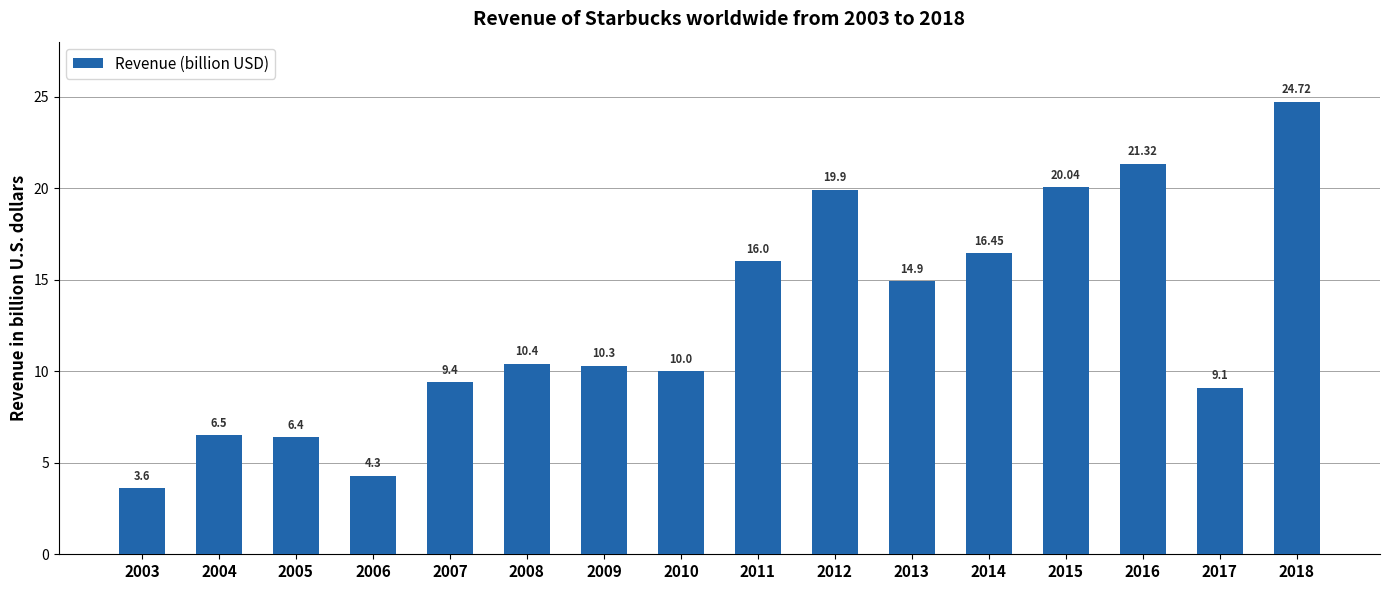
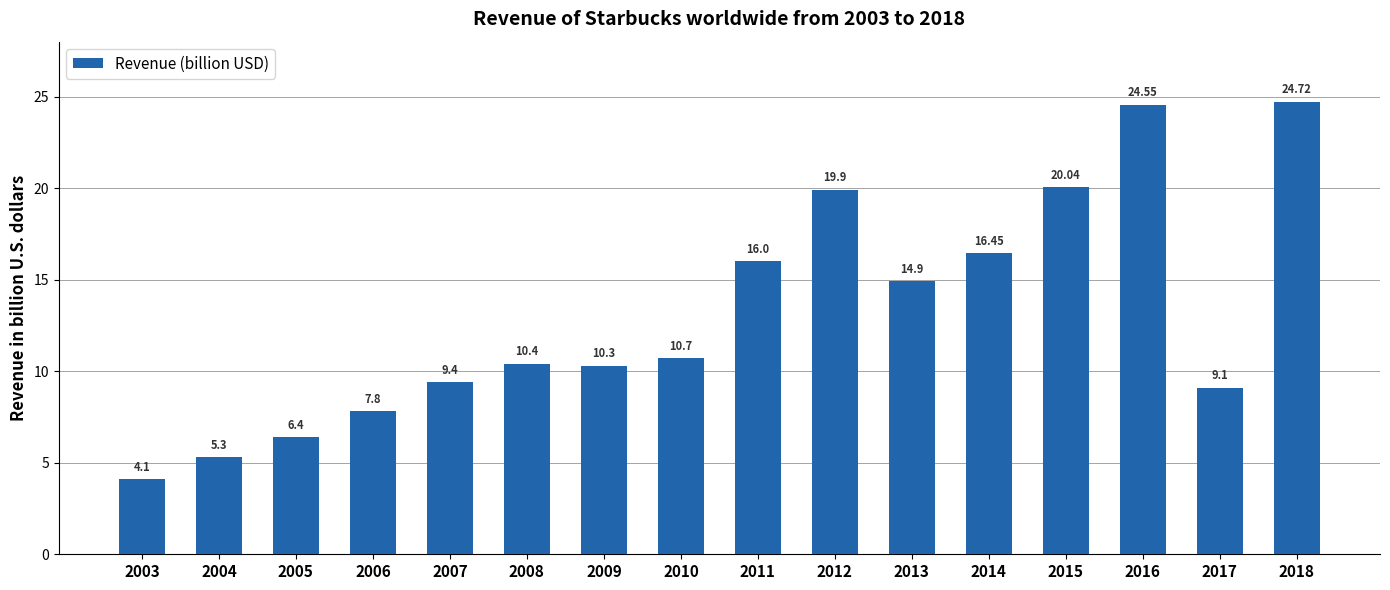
2003: 3.6 -> 4.1
2004: 6.5 -> 5.3
2006: 4.3 -> 7.8
2010: 10.0 -> 10.7
2016: 21.32 -> 24.55
